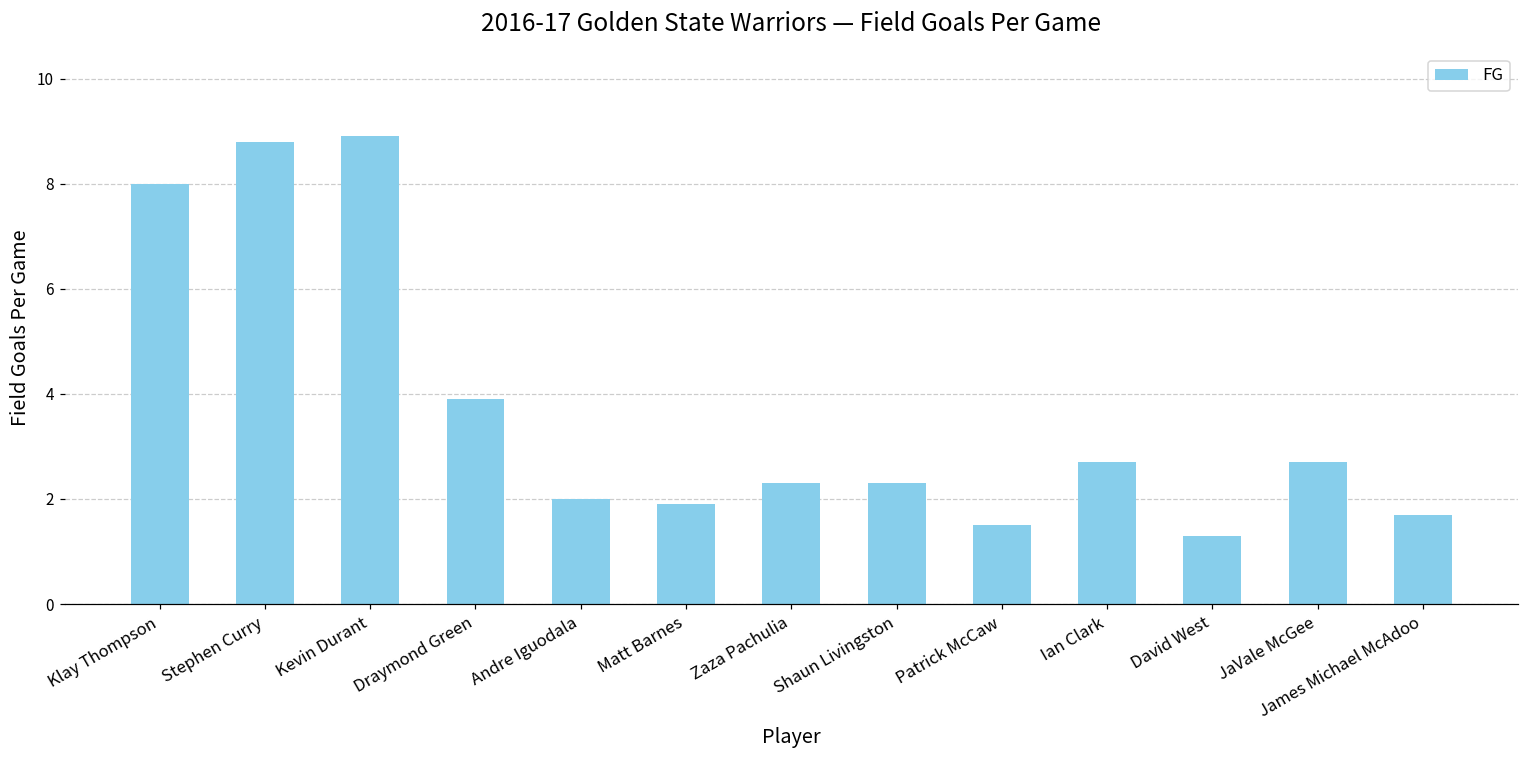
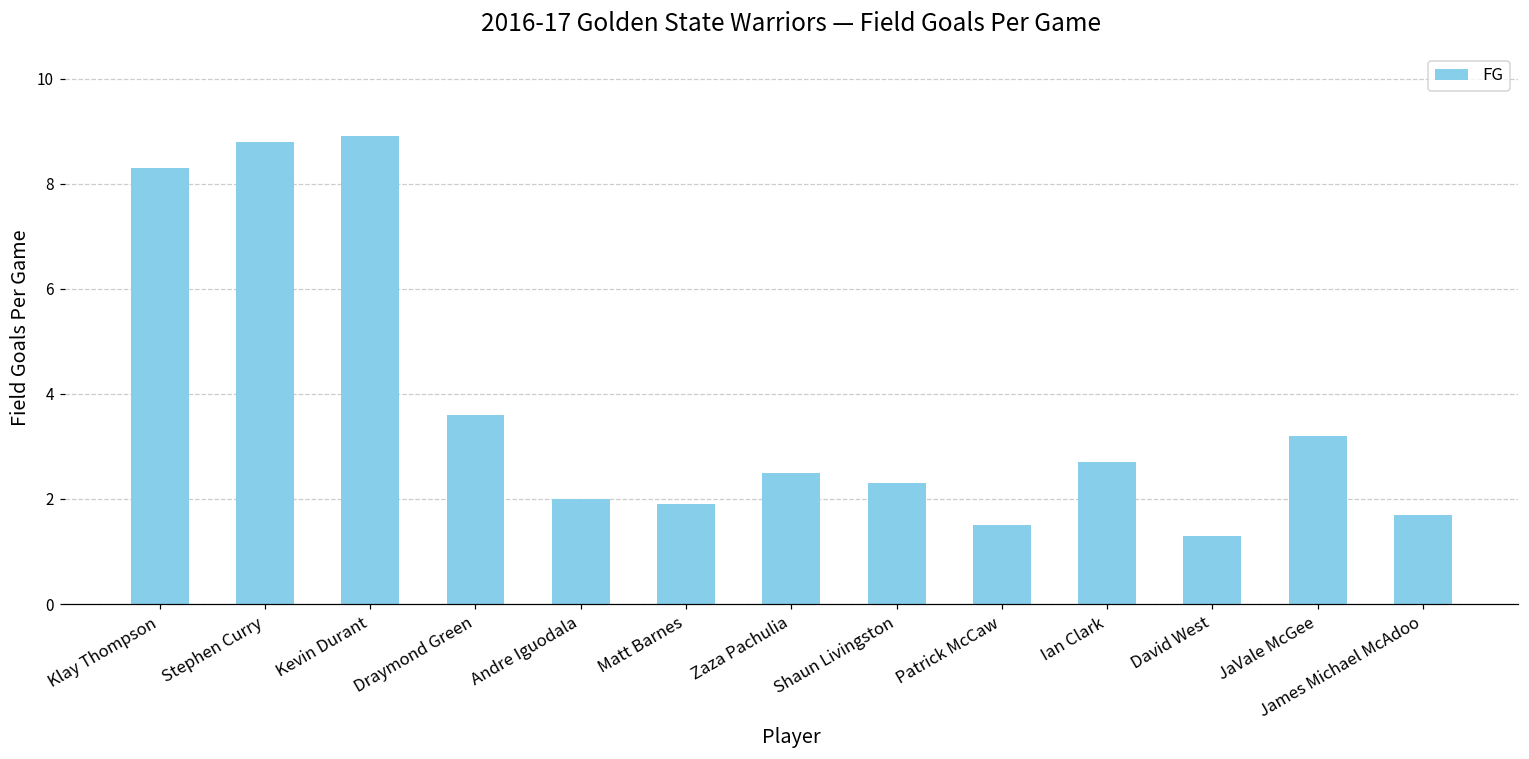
Klay Thompson: 8.0 -> 8.3
Draymond Green: 3.9 -> 3.6
Zaza Pachulia: 2.3 -> 2.5
JaVale McGee: 2.7 -> 3.2
